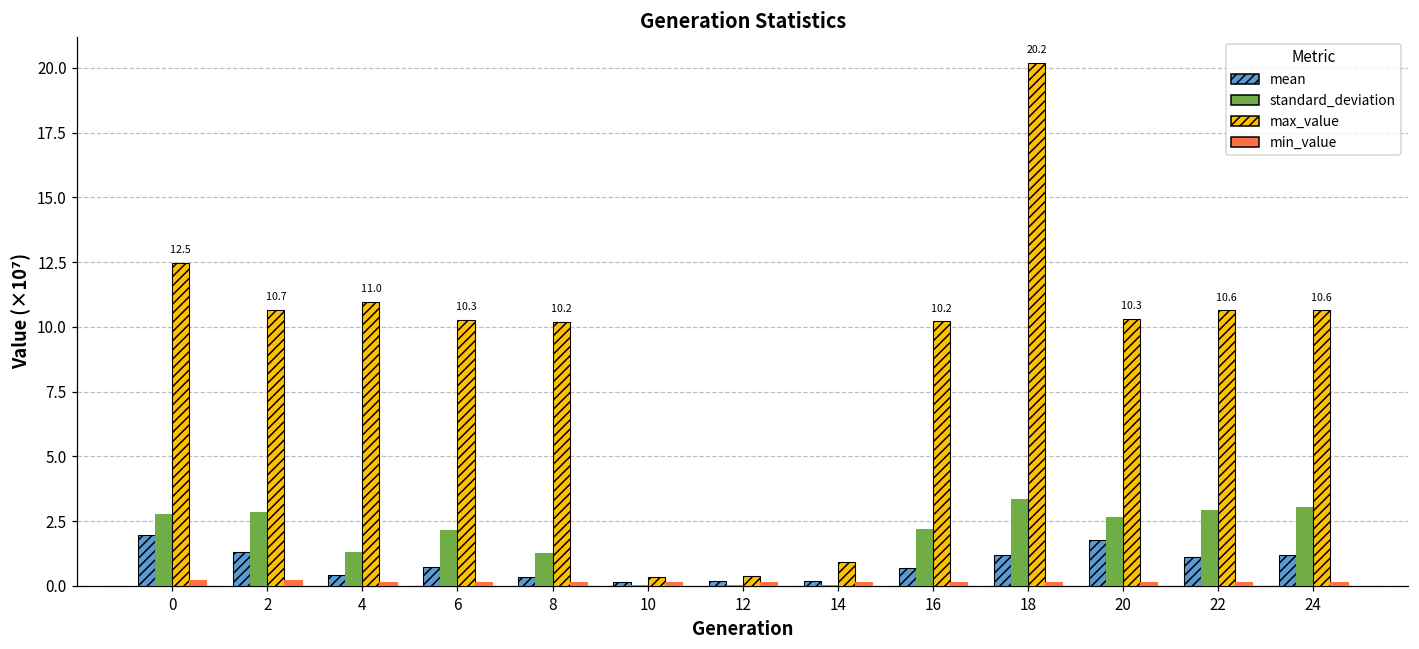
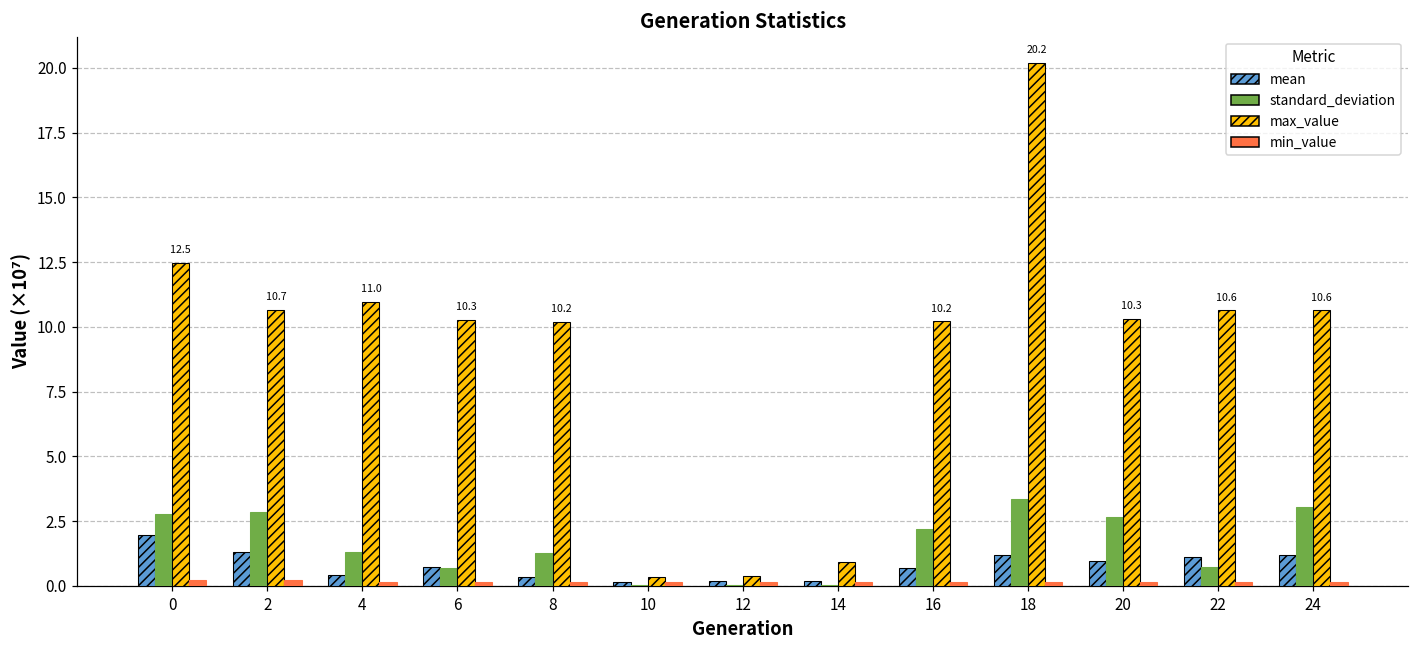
standard_deviation, 6: 2.2 -> 0.7
mean, 20: 1.8 -> 0.9
standard_deviation, 22: 2.9 -> 0.7
